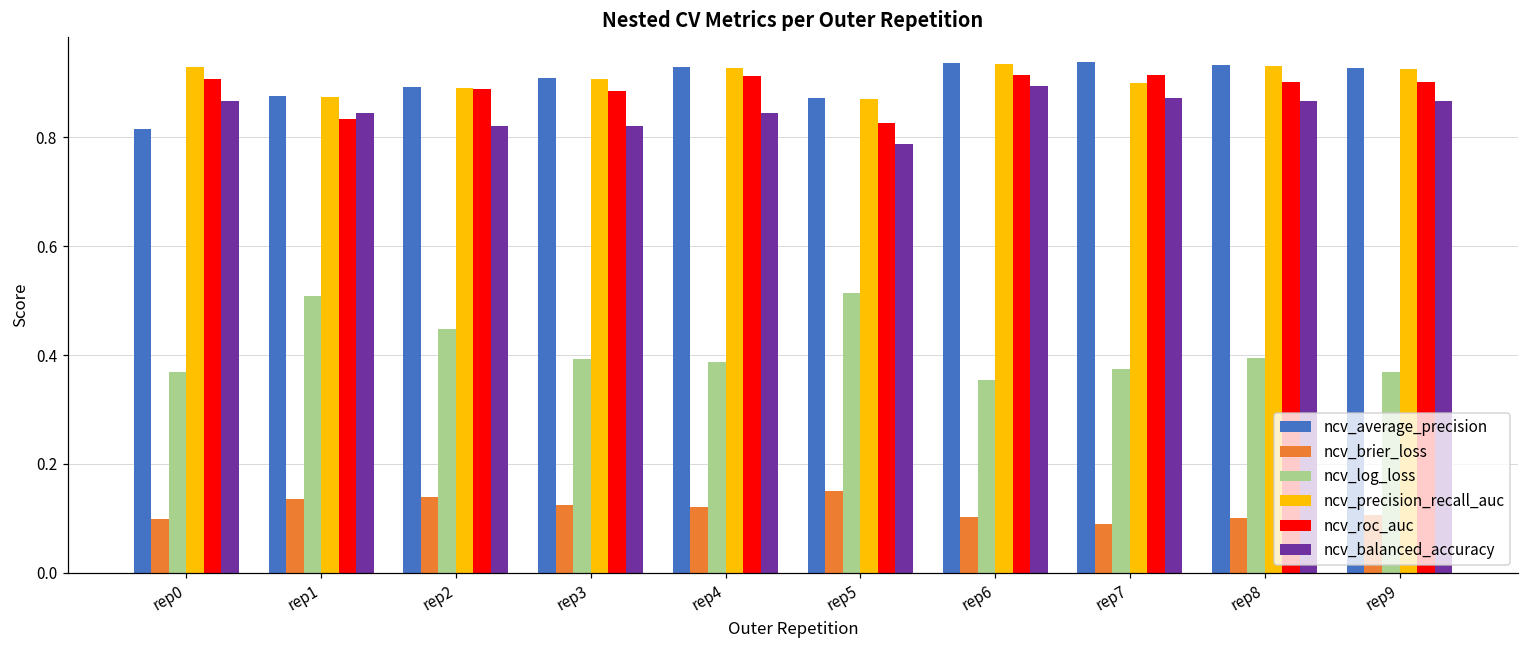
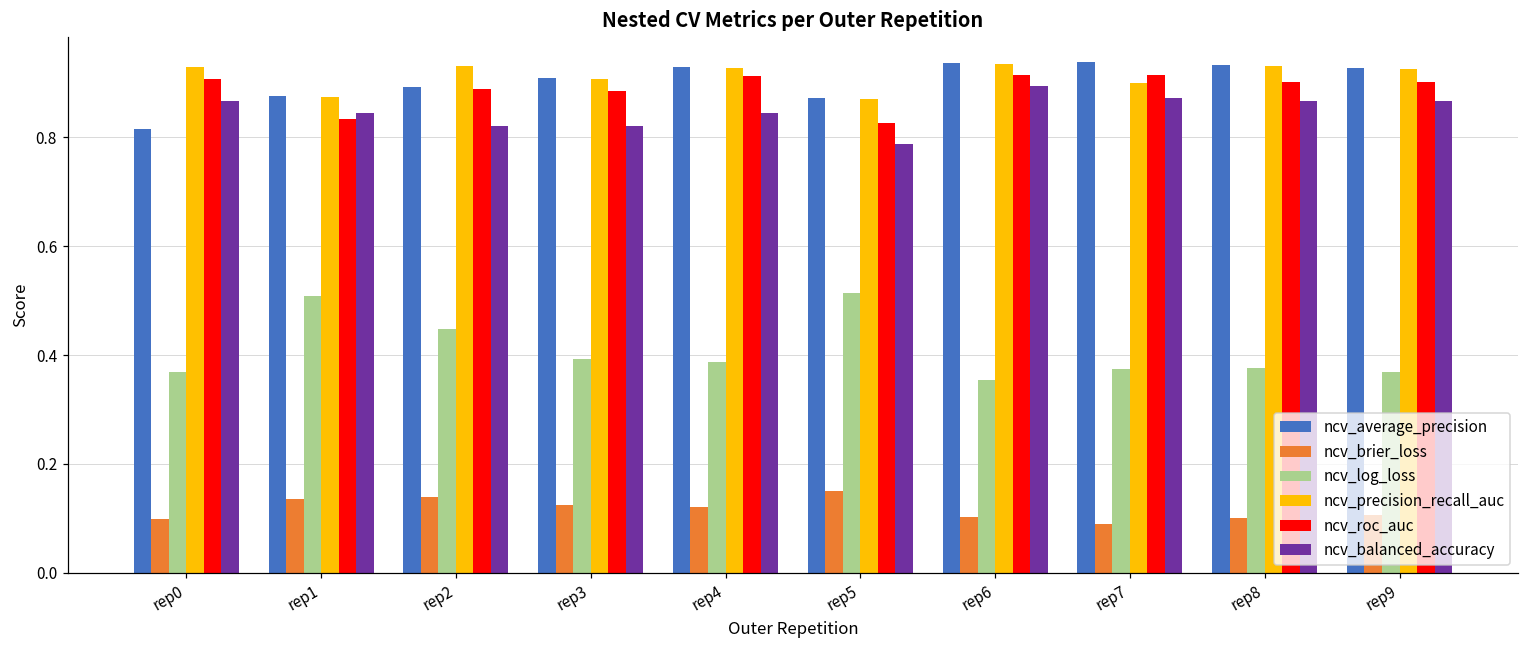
ncv_precision_recall_auc, rep2: 0.89 -> 0.93
ncv_log_loss, rep8: 0.39 -> 0.38
